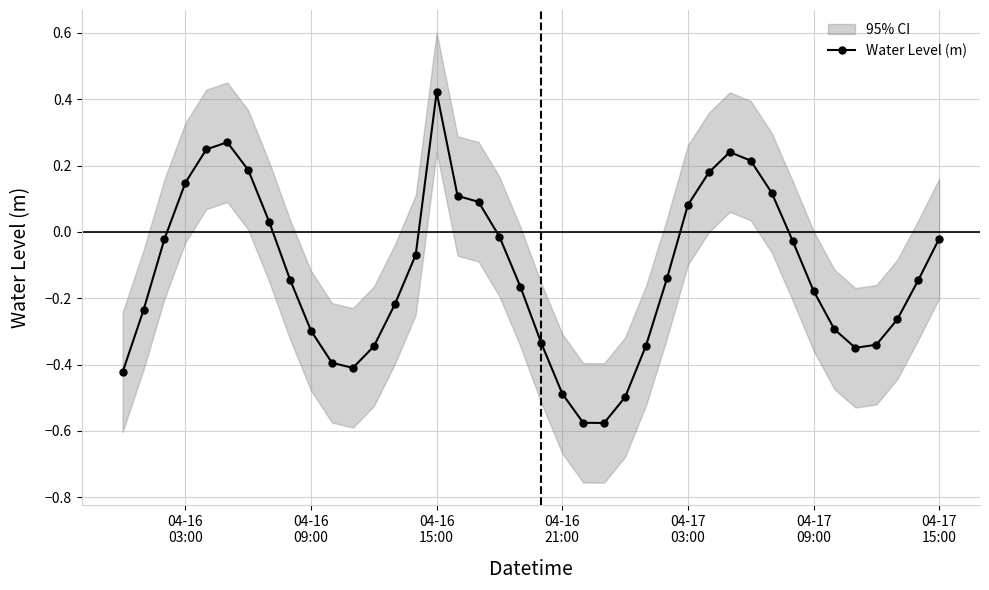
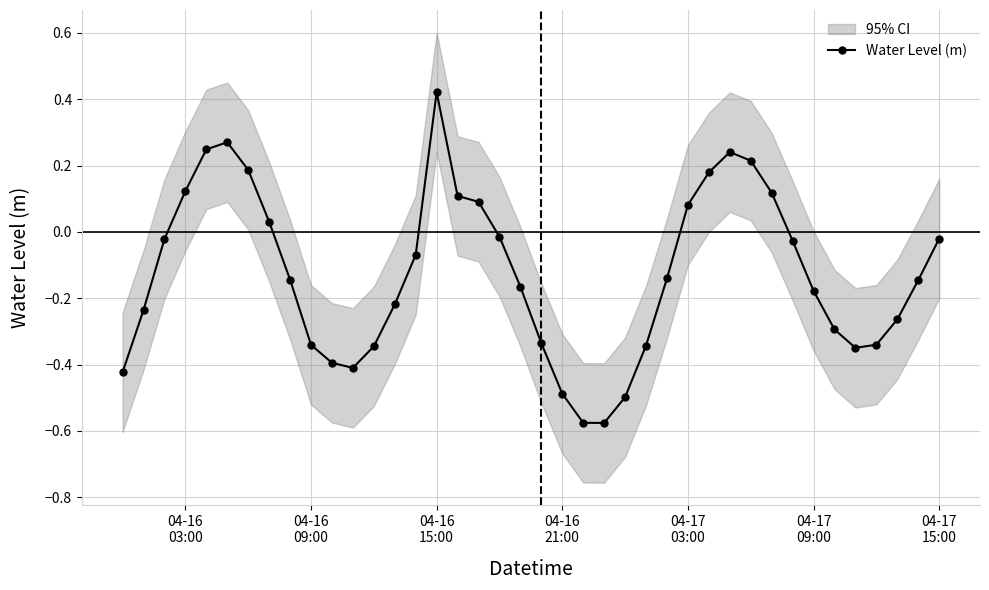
Water Level (m), 04-16 03:00: 0.15 -> 0.12
Water Level (m), 04-16 09:00: -0.30 -> -0.34
